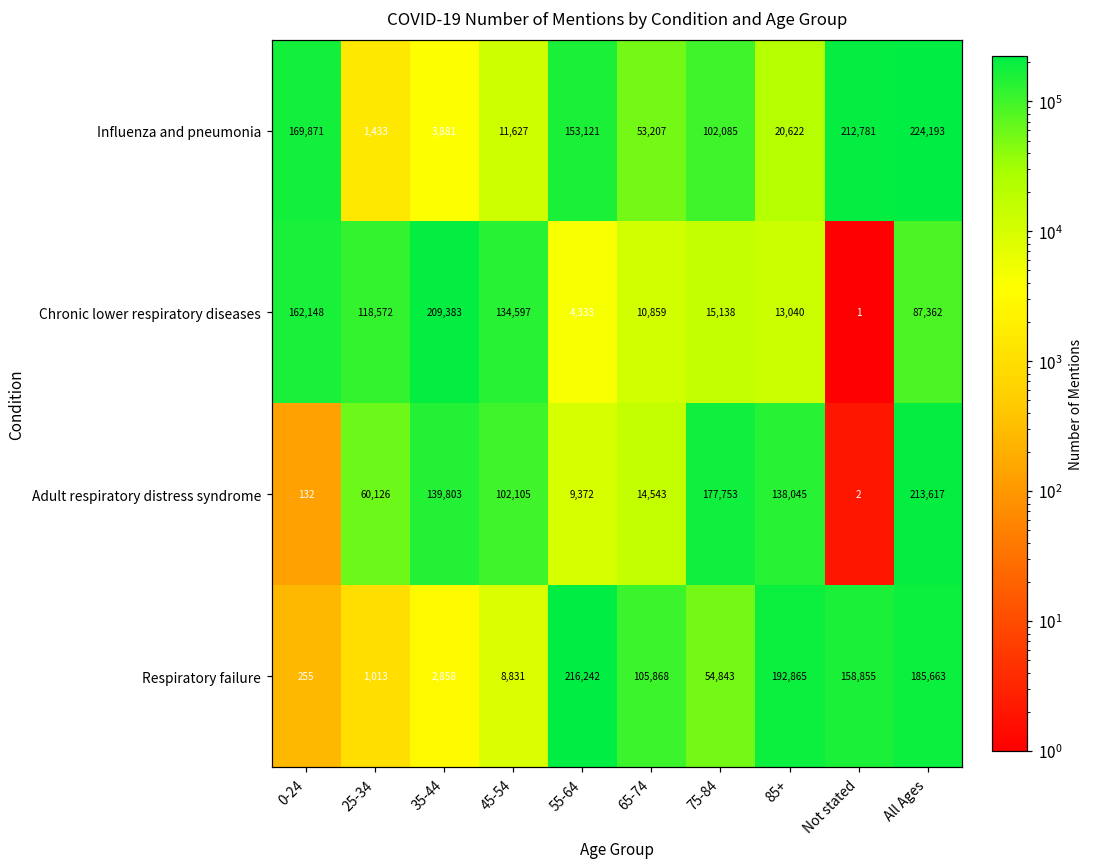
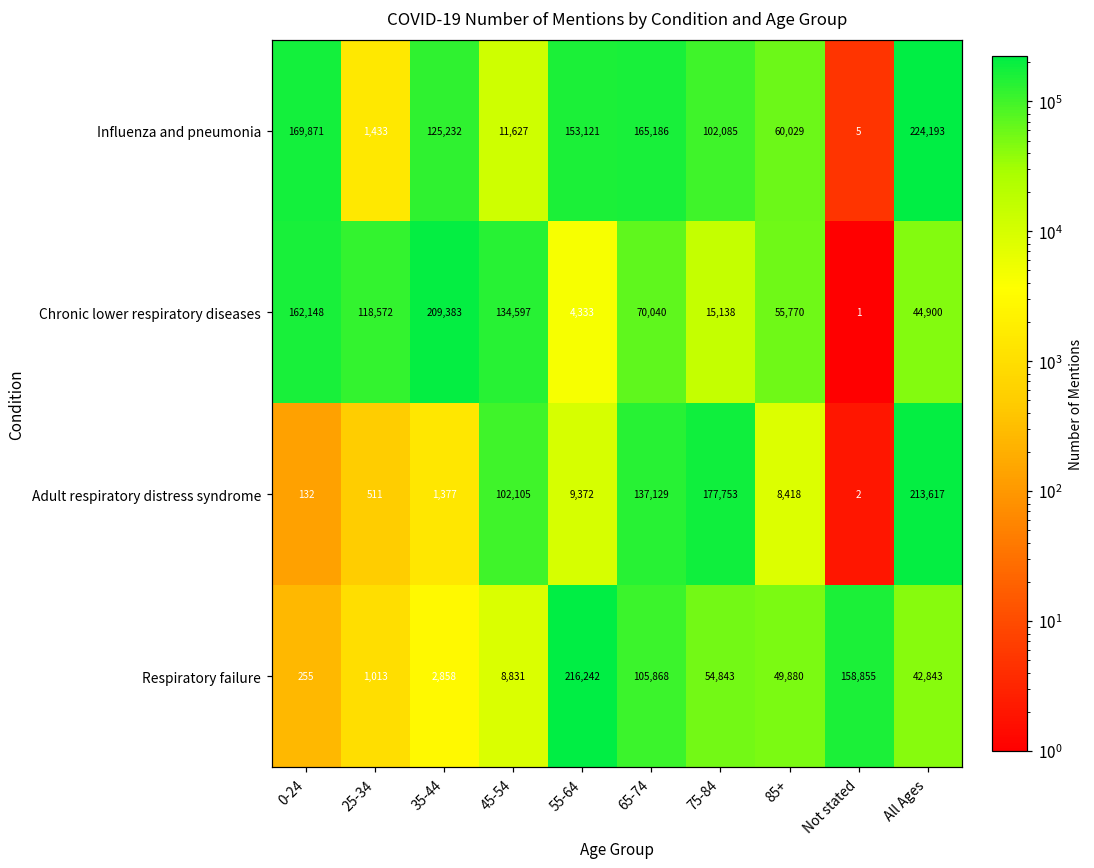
Influenza and pneumonia, 35-44: 3,881 -> 125,232
Influenza and pneumonia, 65-74: 53,207 -> 165,186
Influenza and pneumonia, 85+: 20,622 -> 60,029
Influenza and pneumonia, Not stated: 212,781 -> 5
Chronic lower respiratory diseases, 65-74: 10,859 -> 70,040
Chronic lower respiratory diseases, 85+: 13,040 -> 55,770
Chronic lower respiratory diseases, All Ages: 87,362 -> 44,900
Adult respiratory distress syndrome, 25-34: 60,126 -> 511
Adult respiratory distress syndrome, 35-44: 139,803 -> 1,377
Adult respiratory distress syndrome, 65-74: 14,543 -> 137,129
Adult respiratory distress syndrome, 85+: 138,045 -> 8,418
Respiratory failure, 85+: 192,865 -> 49,880
Respiratory failure, All Ages: 185,663 -> 42,843
